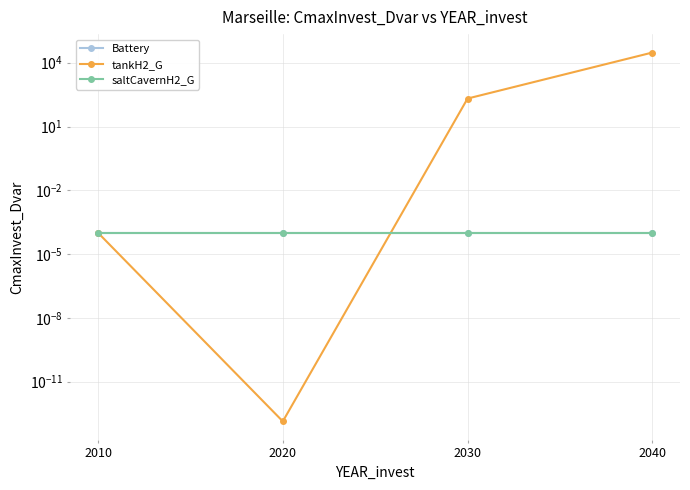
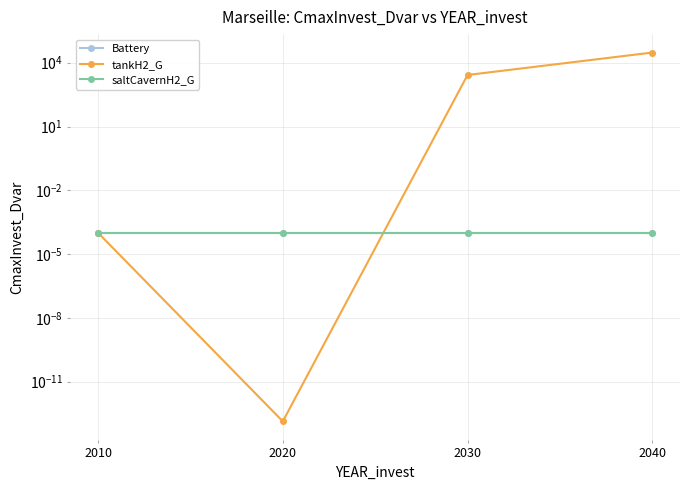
tankH2_G, 2030: 200 -> 3000
